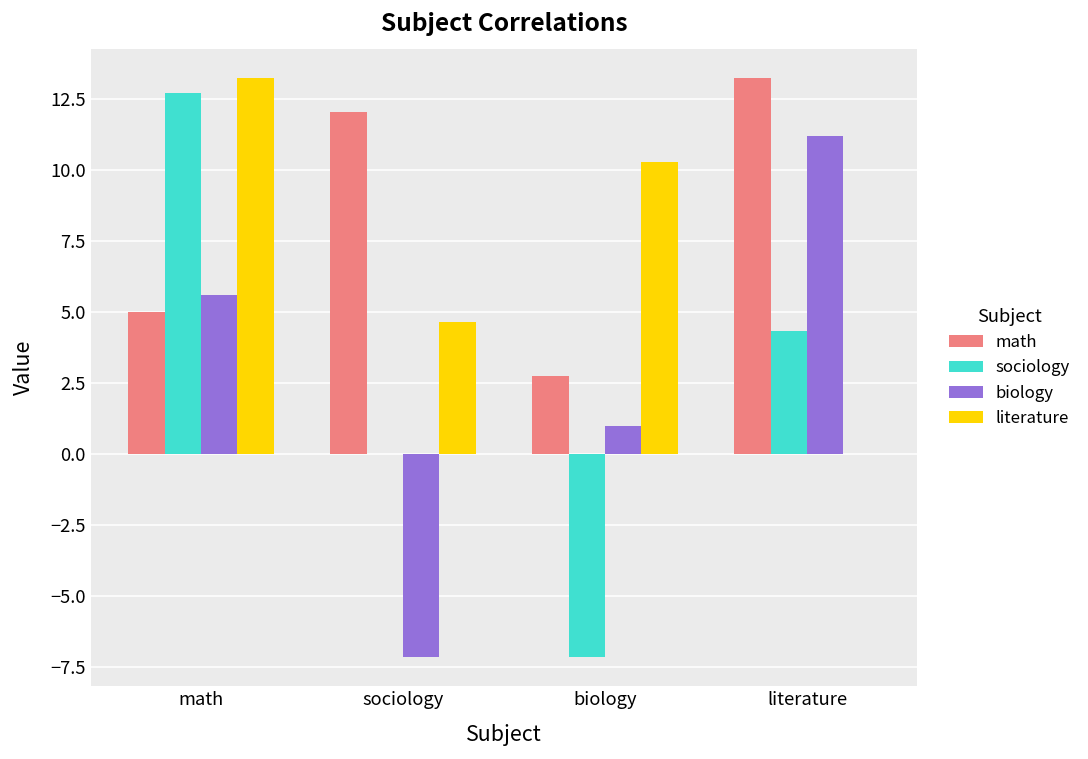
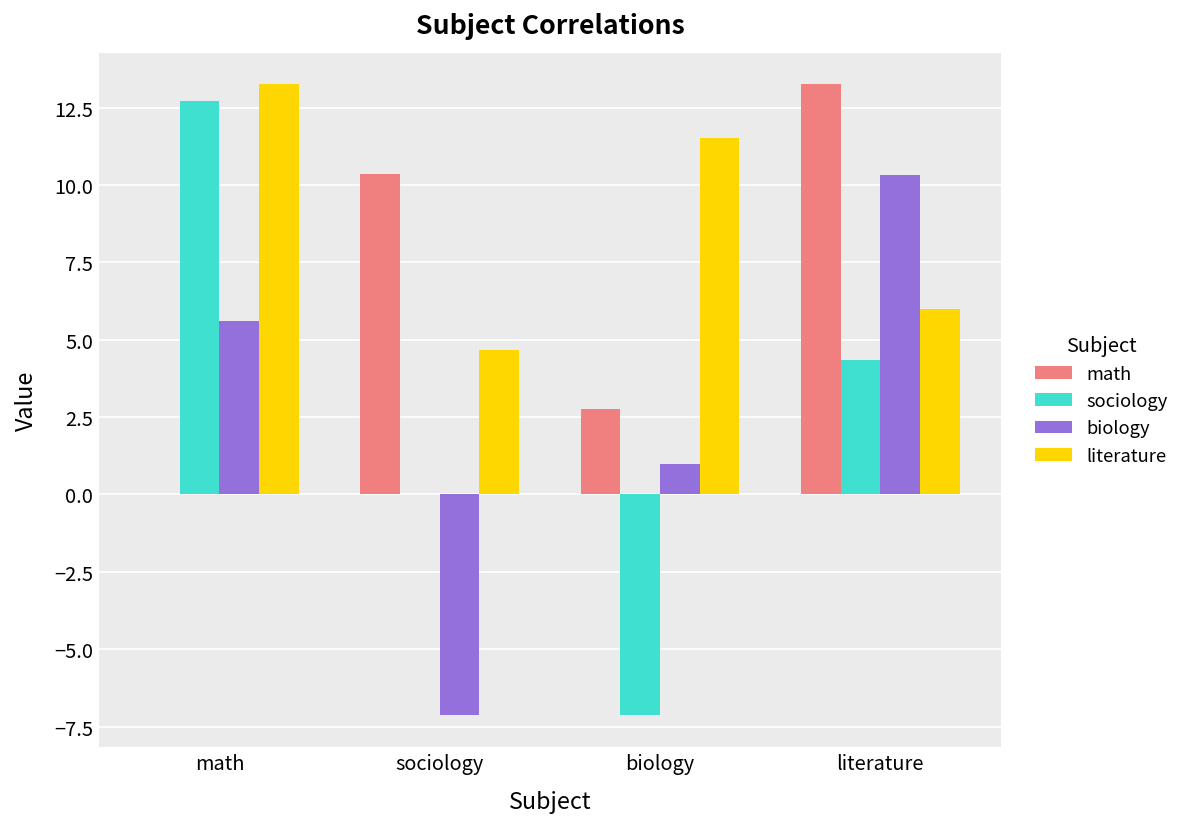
math, math: 5 -> 0
math, sociology: 12.1 -> 10.4
literature, biology: 10.3 -> 11.5
biology, literature: 11.2 -> 10.3
literature, literature: 0 -> 6
